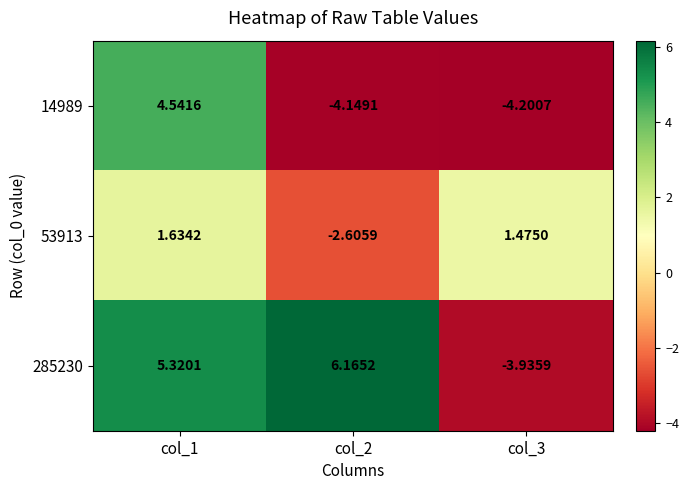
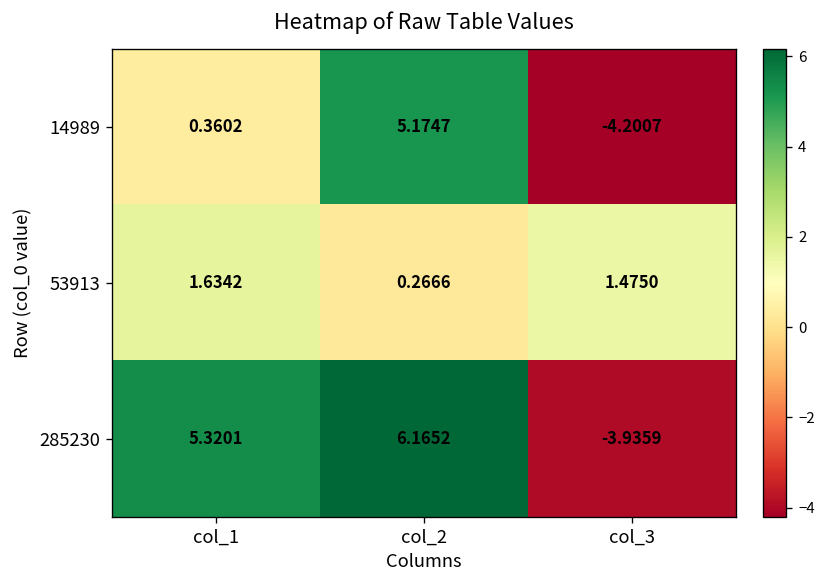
14989, col_1: 4.5416 -> 0.3602
14989, col_2: -4.1491 -> 5.1747
53913, col_2: -2.6059 -> 0.2666
